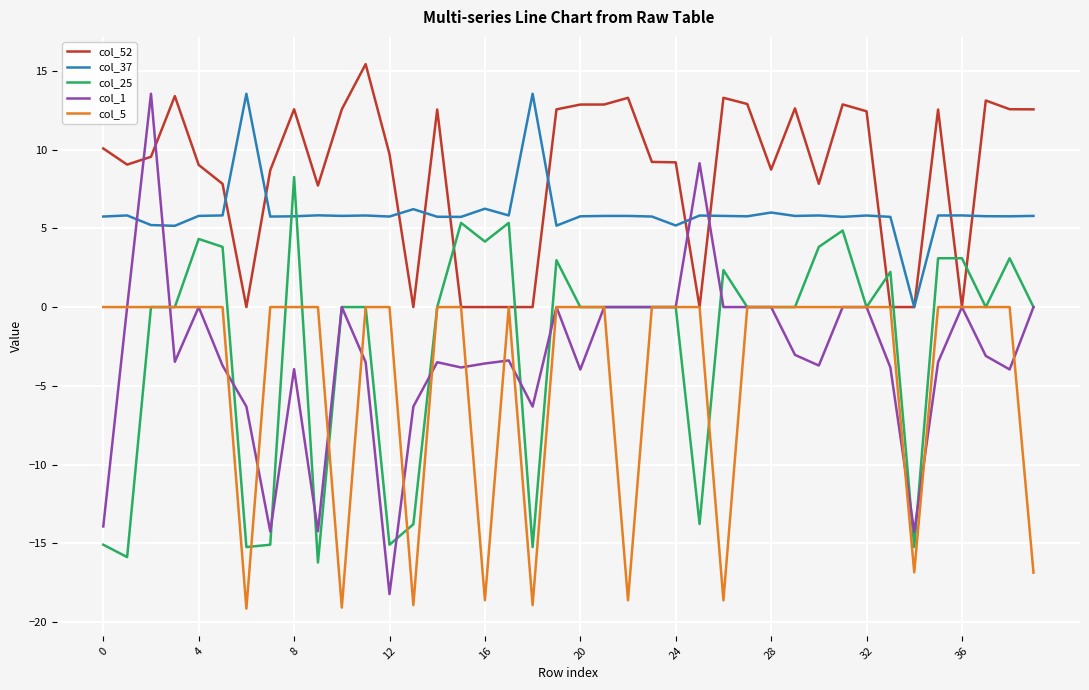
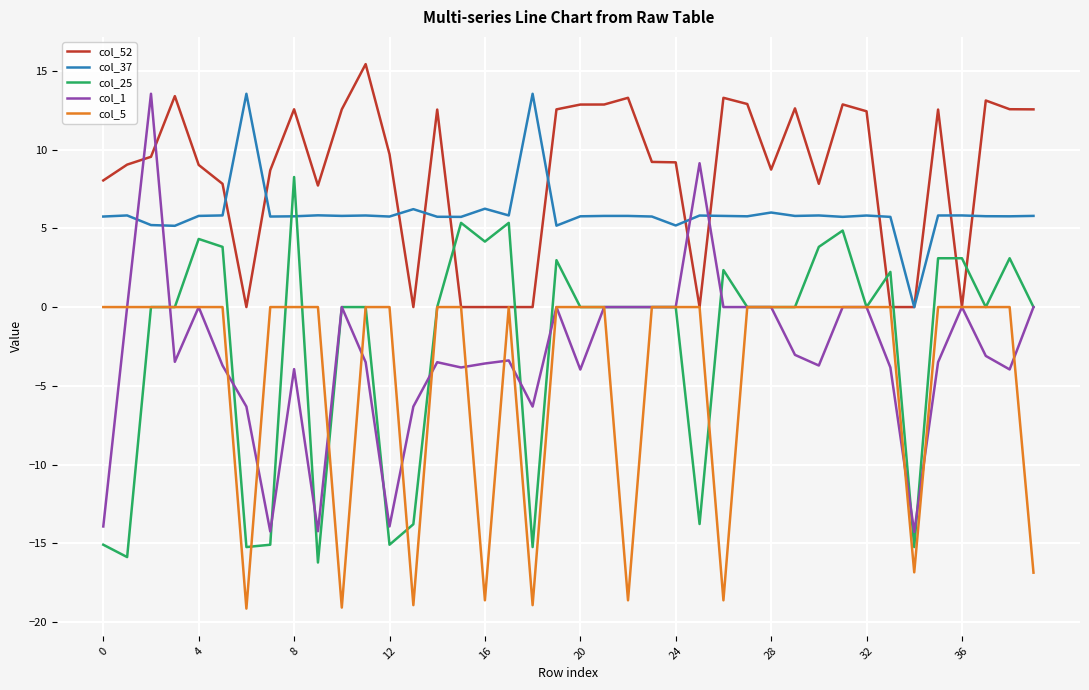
col_52, 0: 10.1 -> 8.0
col_1, 12: -18.2 -> -13.9
